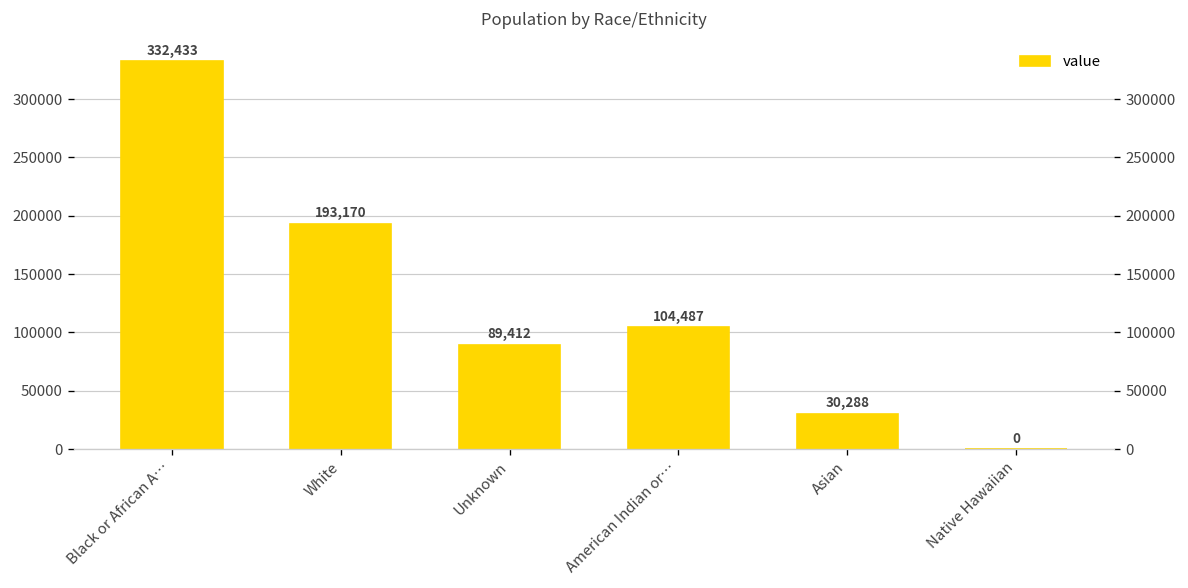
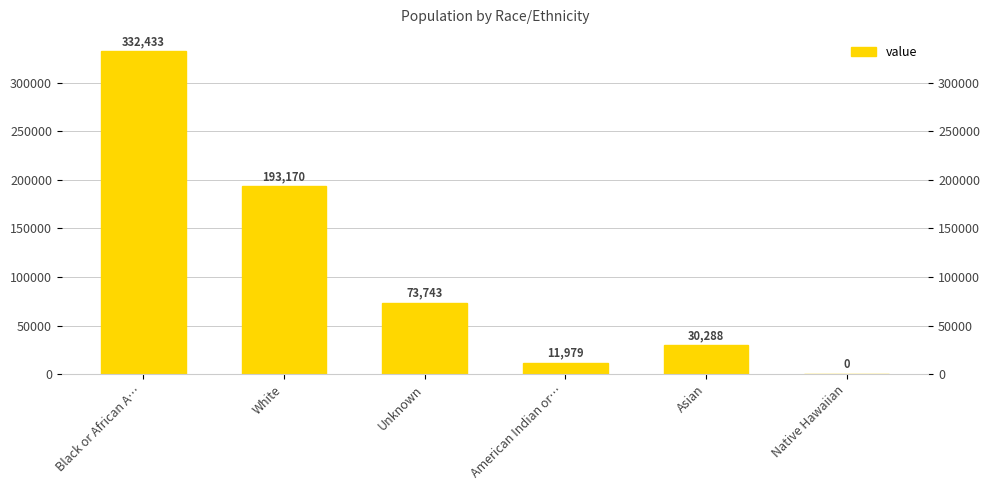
Unknown: 89,412 -> 73,743
American Indian or…: 104,487 -> 11,979
